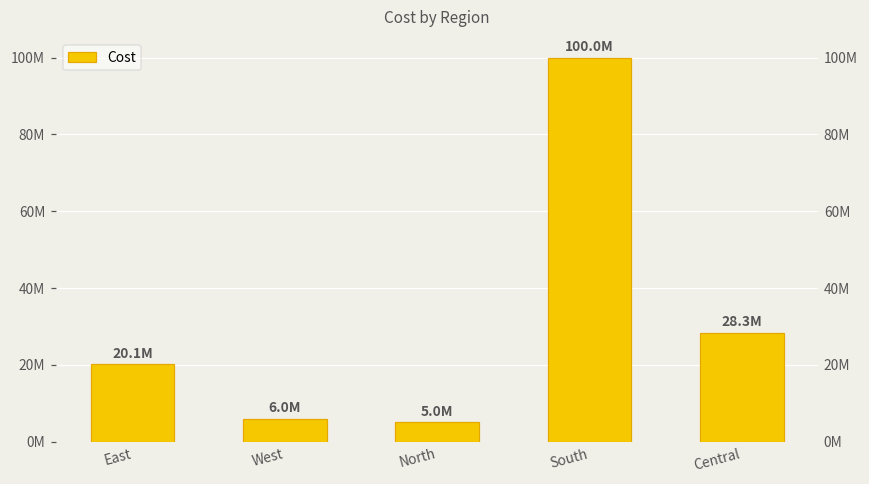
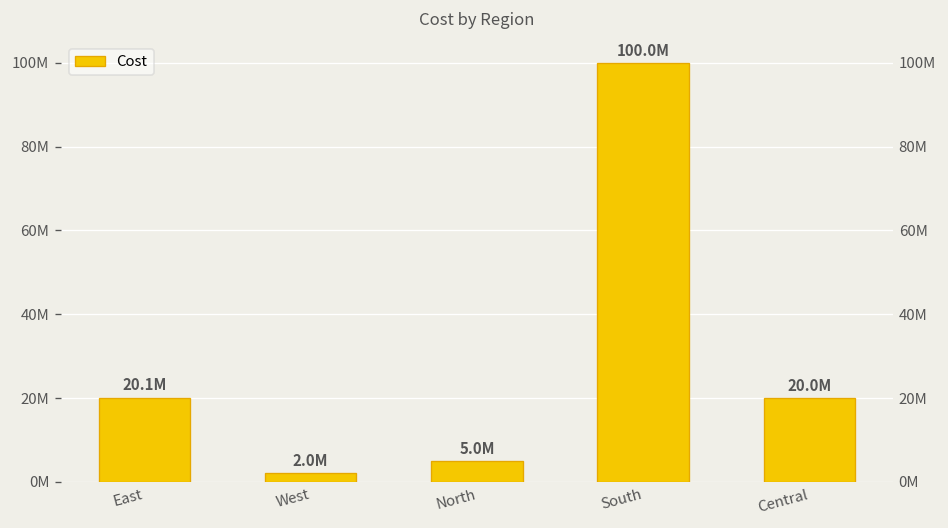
West: 6.0M -> 2.0M
Central: 28.3M -> 20.0M
